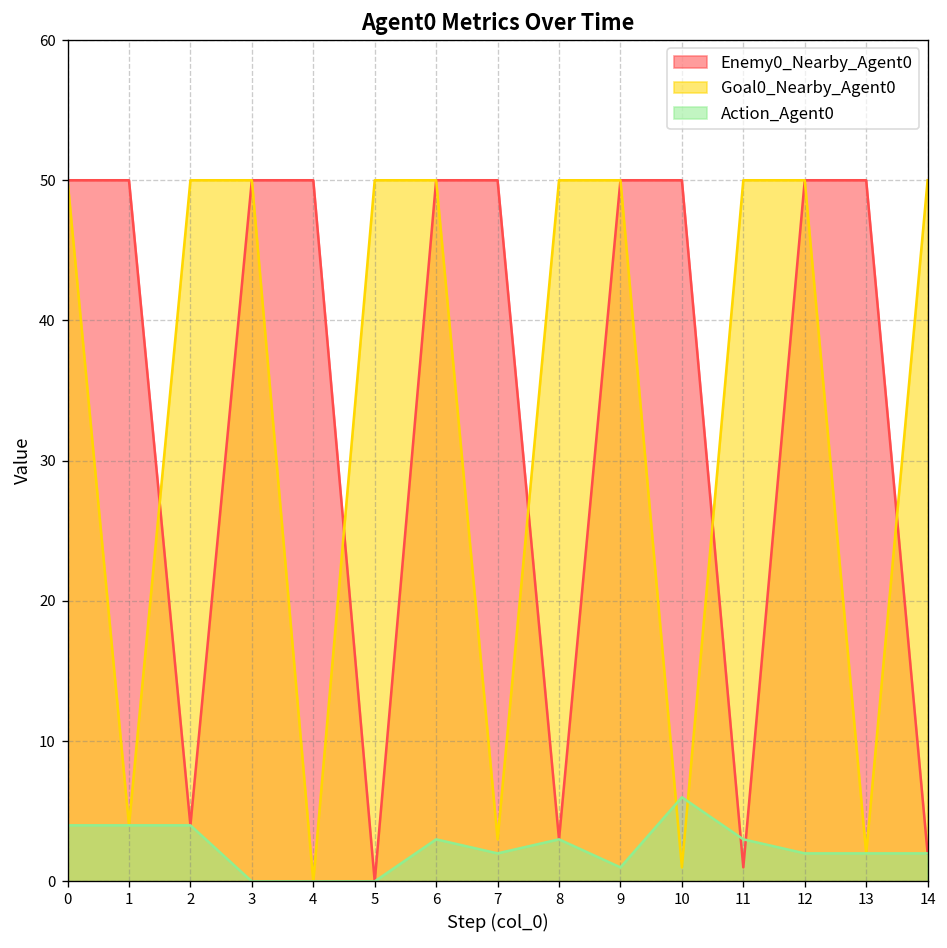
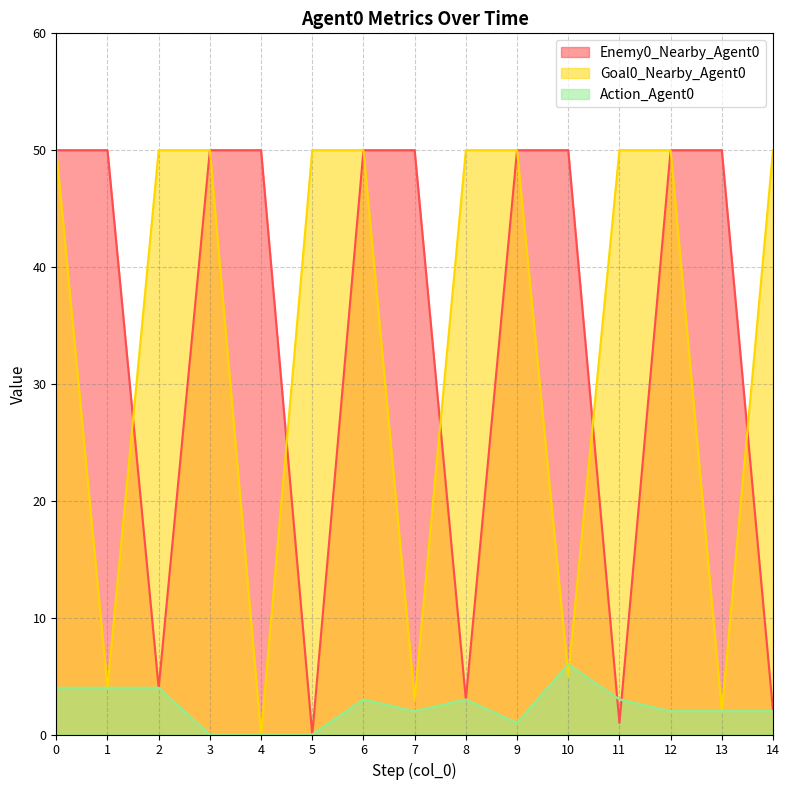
Goal0_Nearby_Agent0, 10: 1 -> 5
